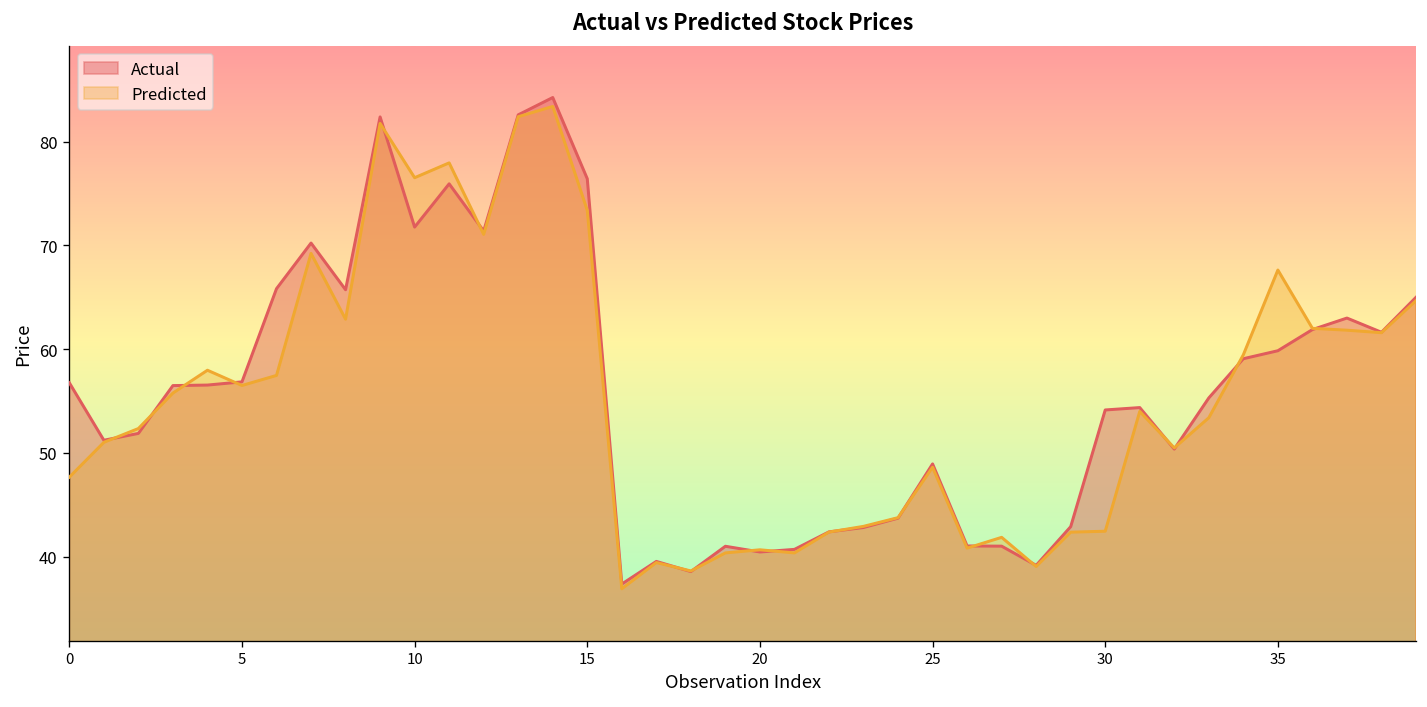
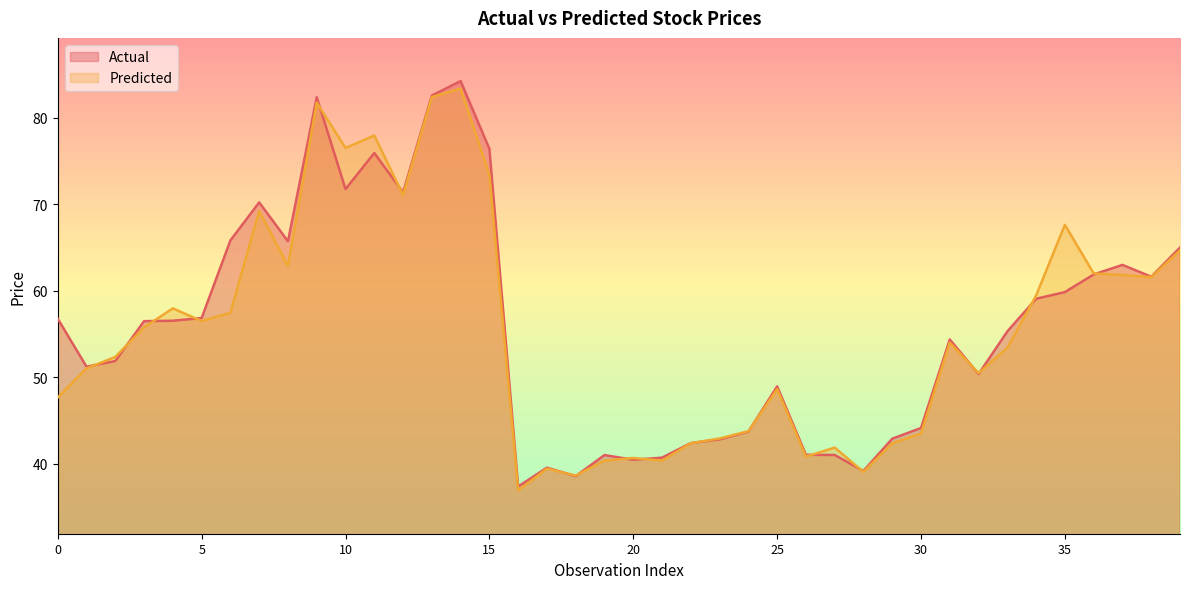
Actual, 30: 54 -> 44
Predicted, 30: 42 -> 43
